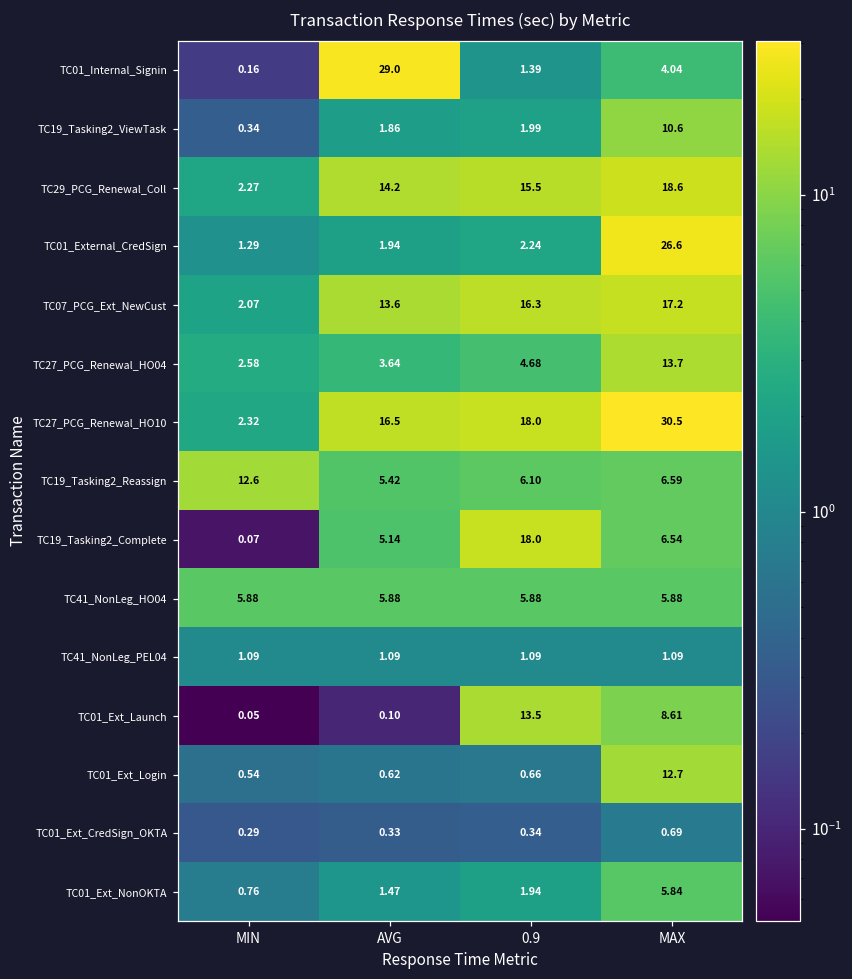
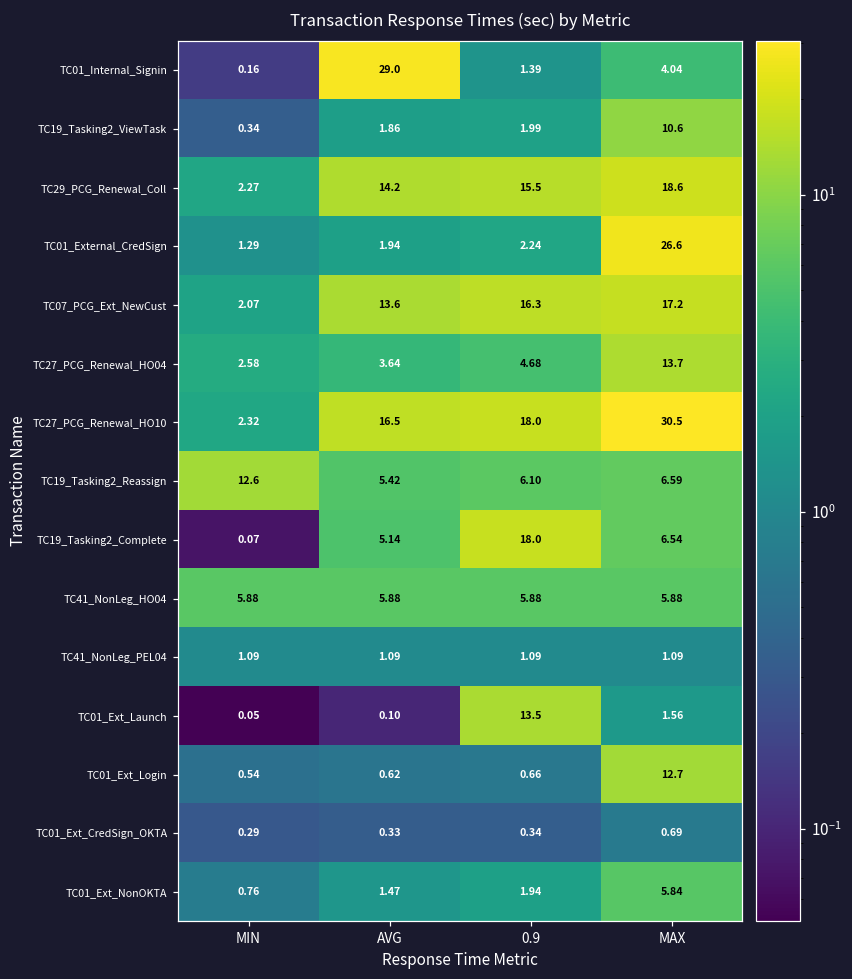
TC01_Ext_Launch, MAX: 8.61 -> 1.56
